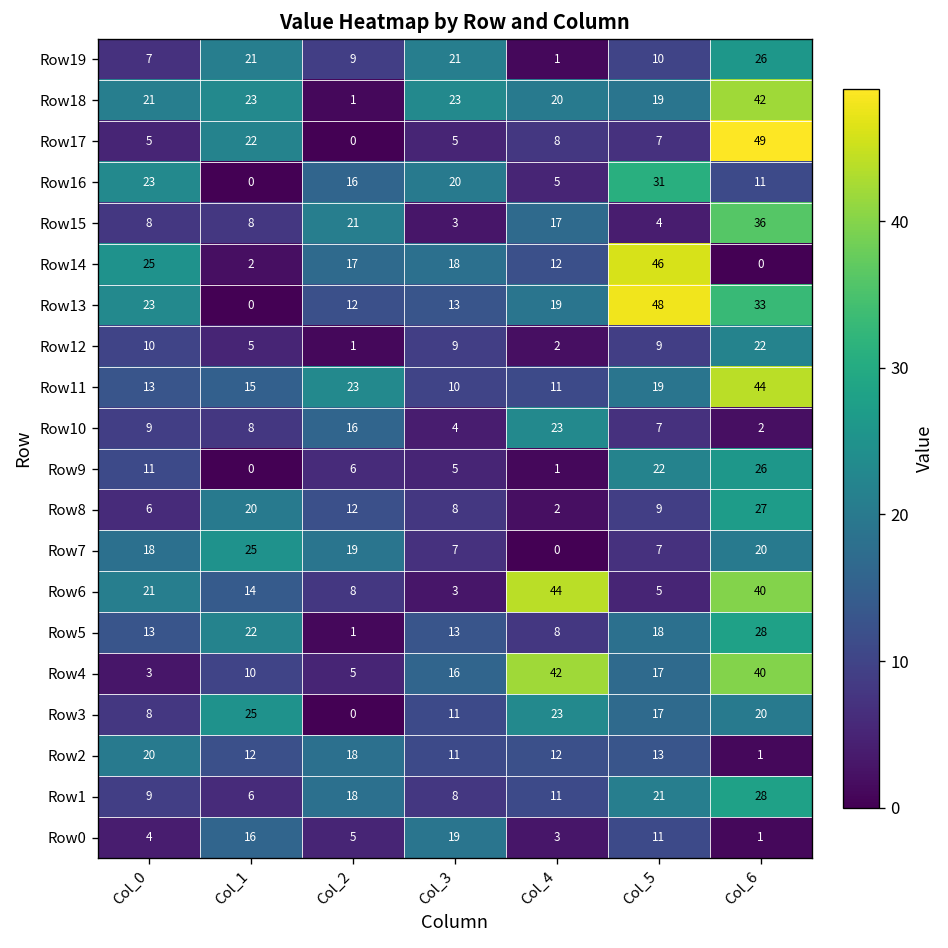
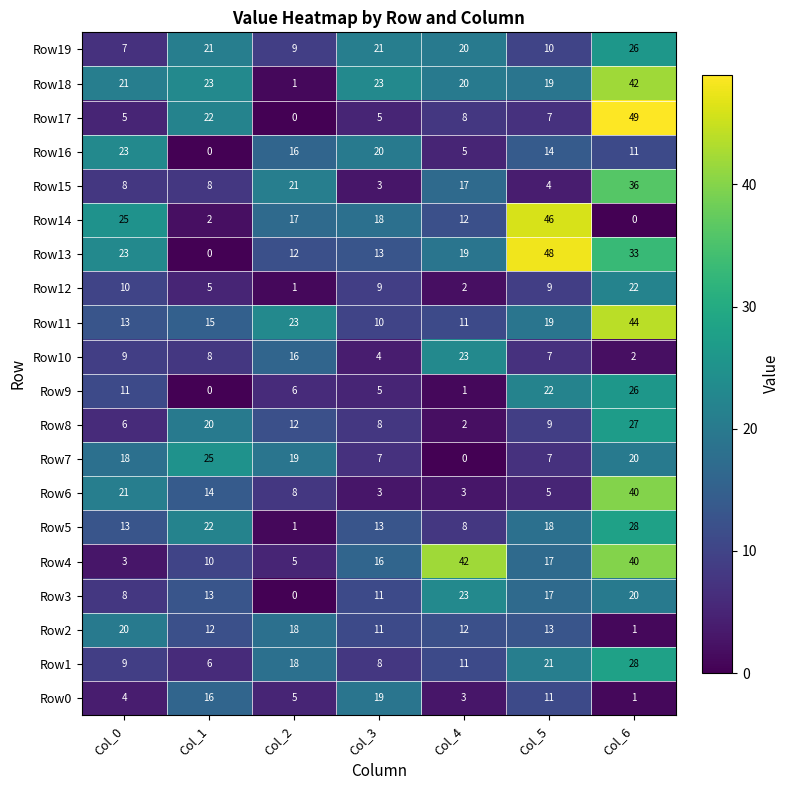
Row19, Col_4: 1 -> 20
Row16, Col_5: 31 -> 14
Row6, Col_4: 44 -> 3
Row3, Col_1: 25 -> 13
